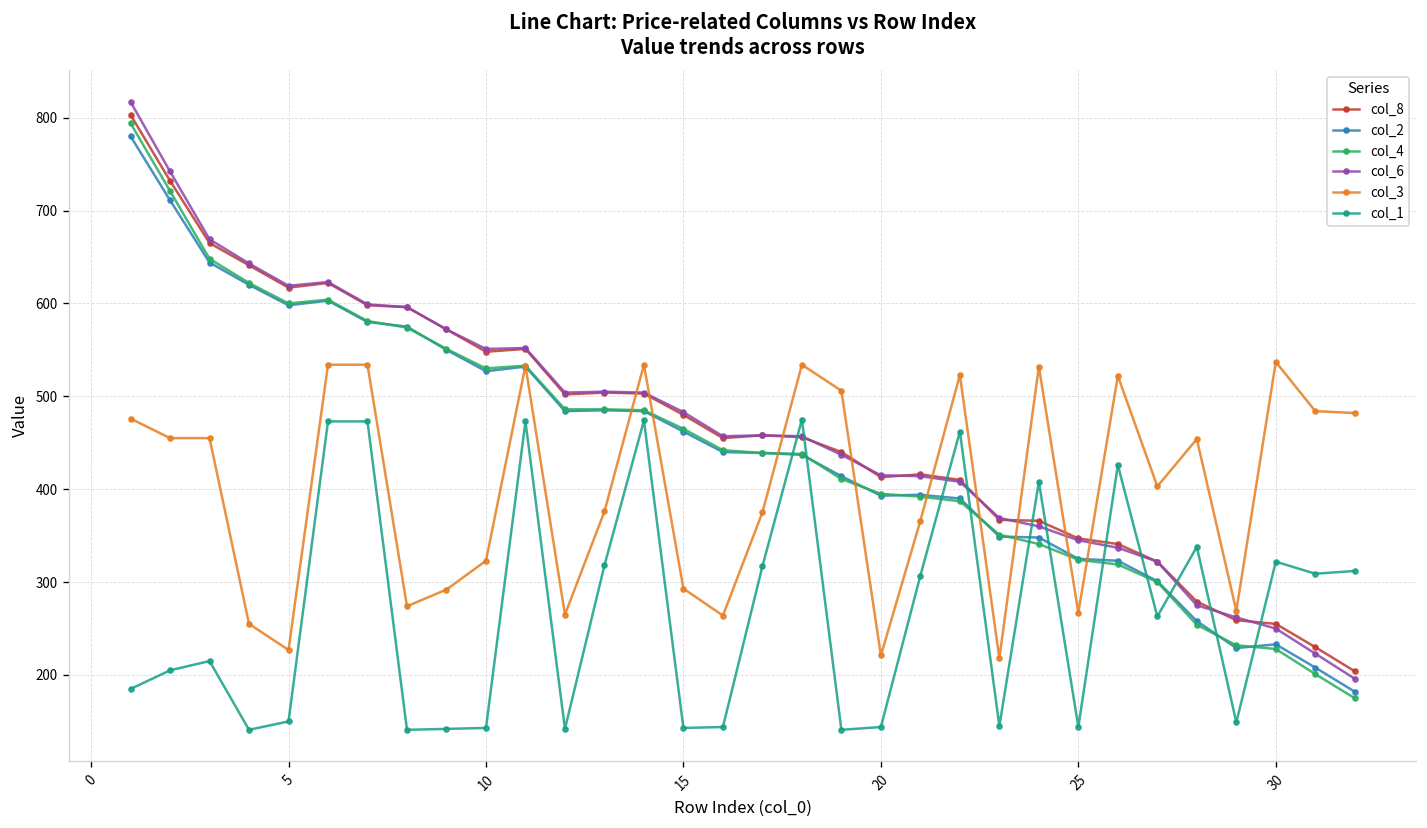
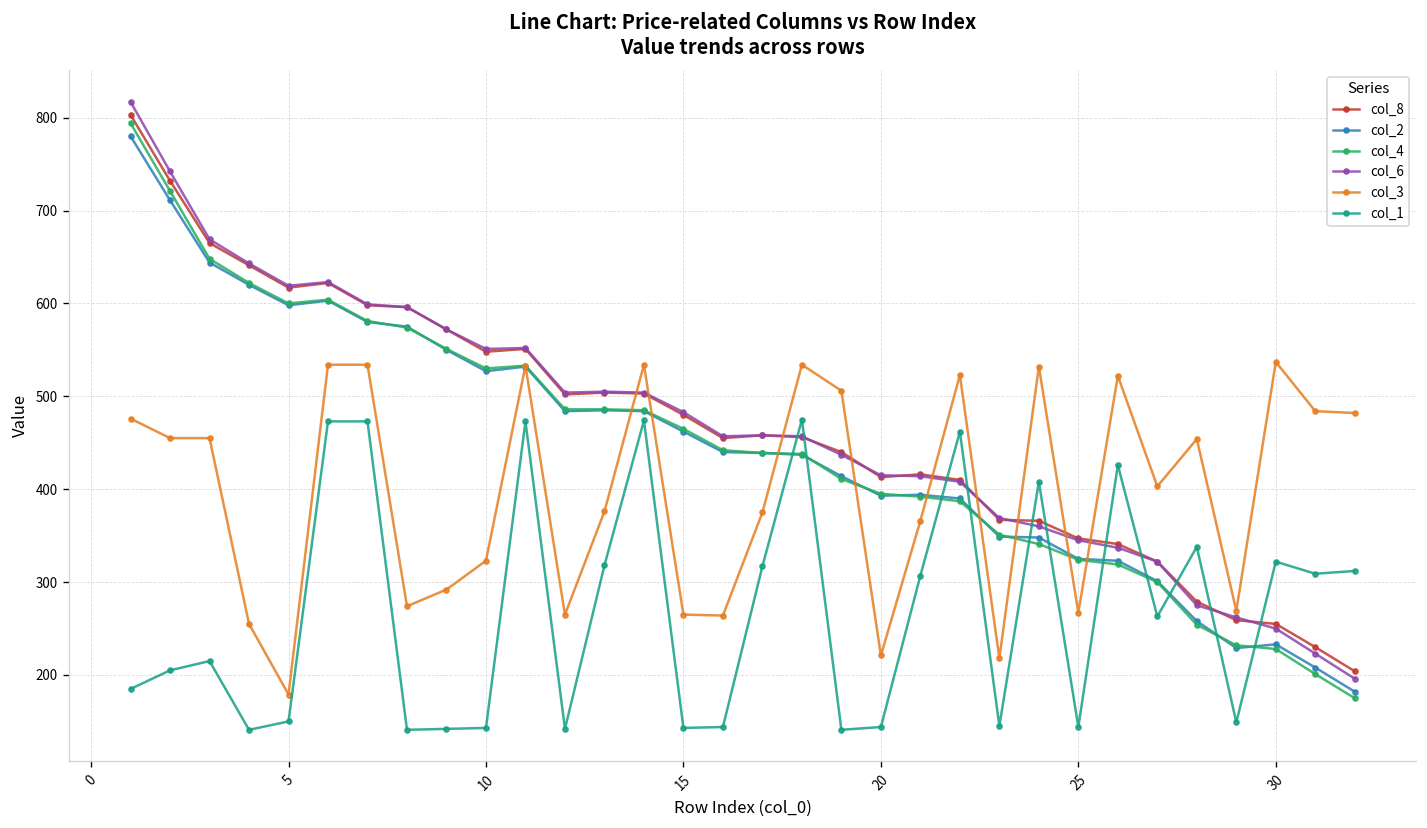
col_3, 5: 230 -> 180
col_3, 15: 290 -> 270
